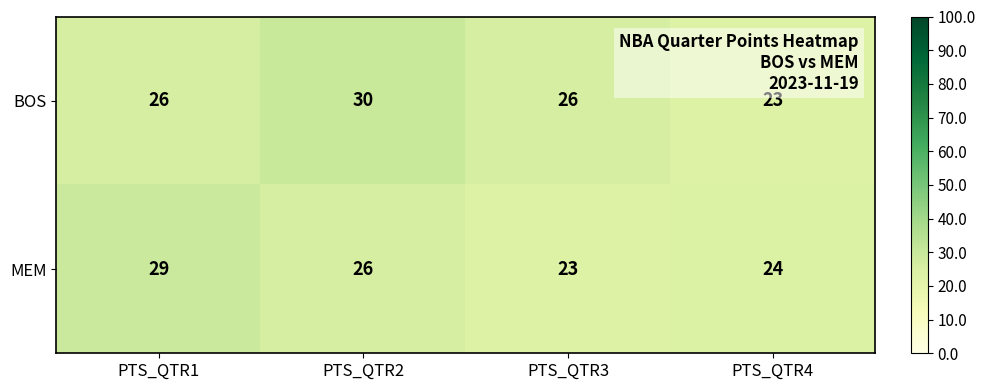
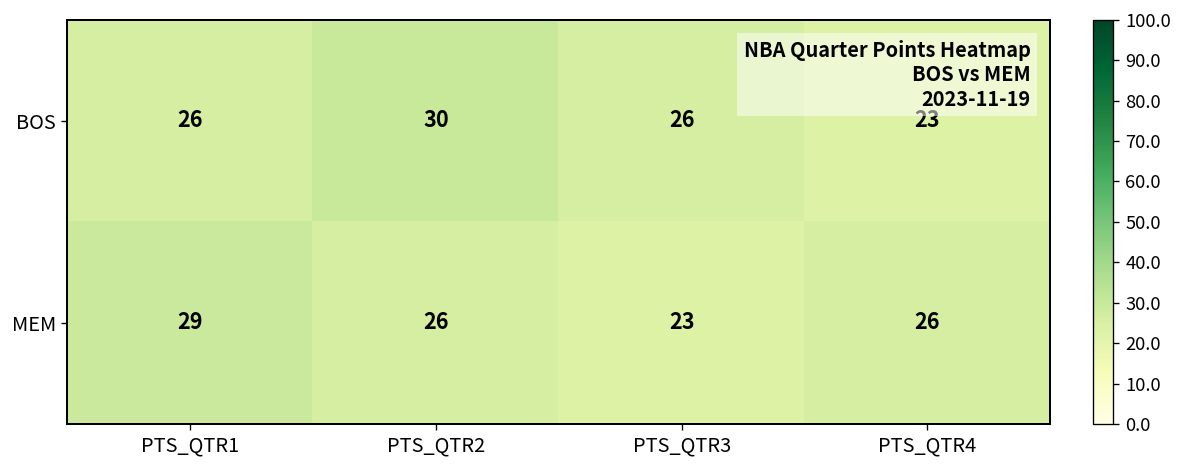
MEM, PTS_QTR4: 24 -> 26
